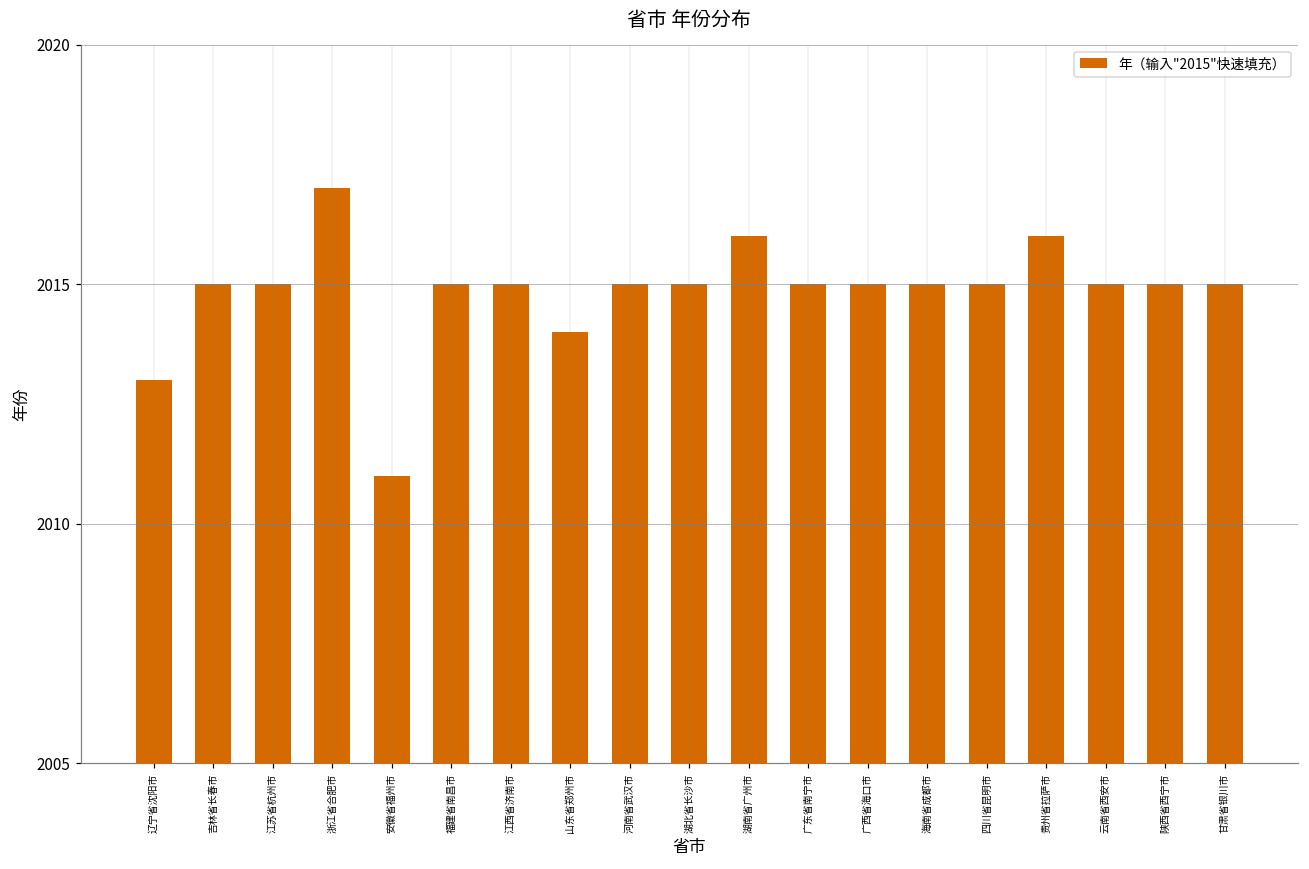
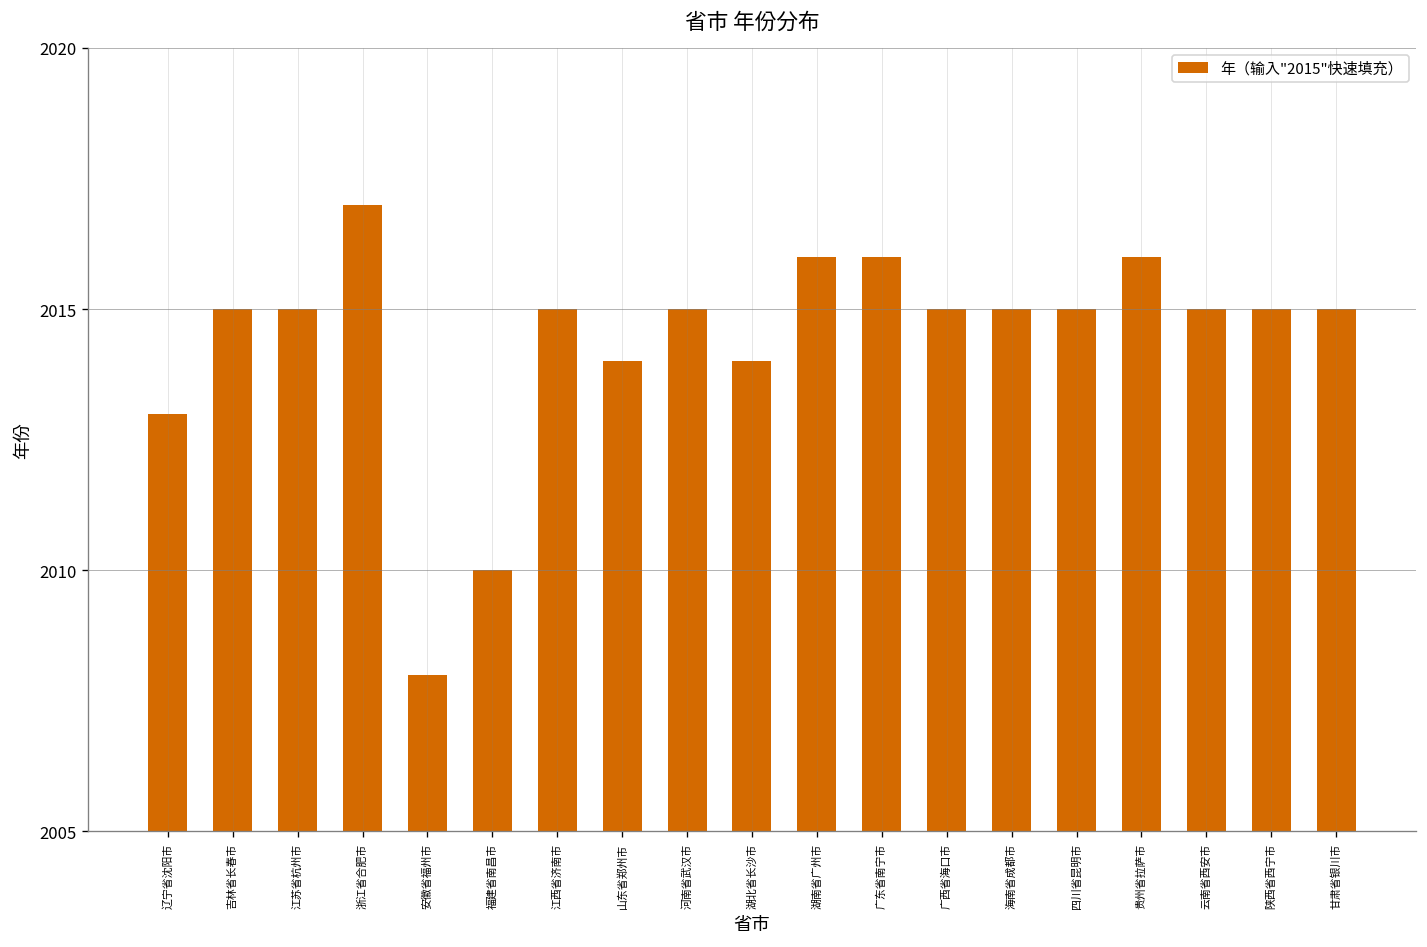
安徽省福州市: 2011 -> 2008
福建省南昌市: 2015 -> 2010
湖北省长沙市: 2015 -> 2014
广东省南宁市: 2015 -> 2016
